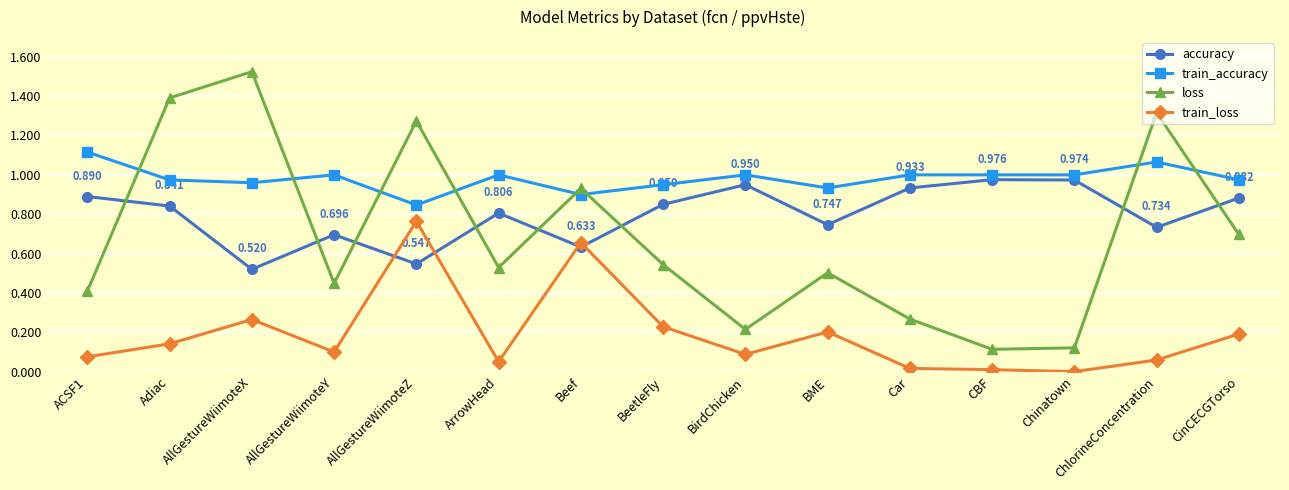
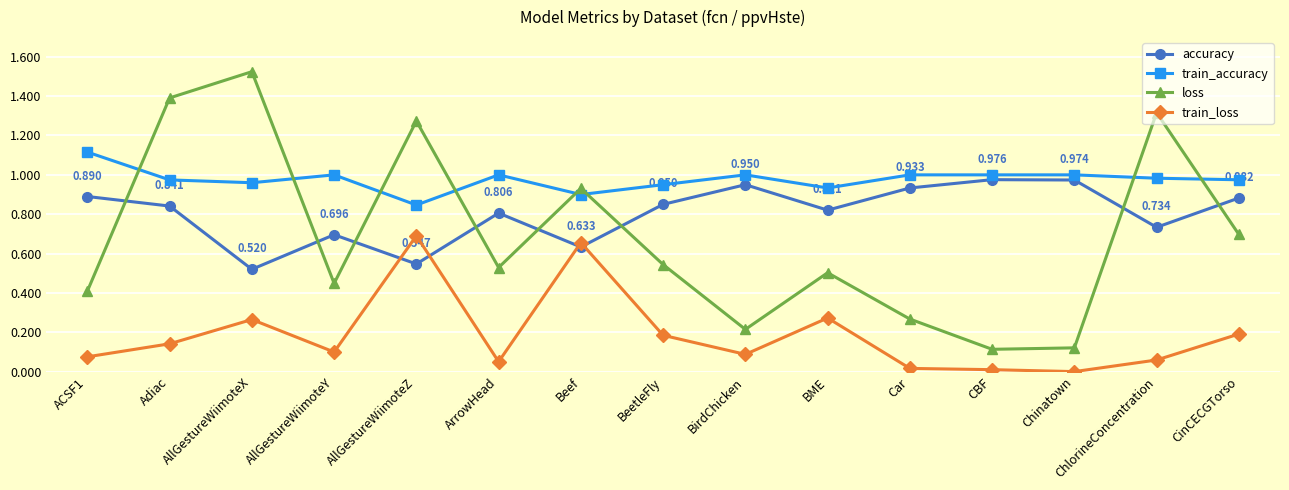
train_loss, AllGestureWiimoteZ: 0.76 -> 0.69
train_loss, BeetleFly: 0.23 -> 0.18
accuracy, BME: 0.747 -> 0.821
train_loss, BME: 0.20 -> 0.27
train_accuracy, ChlorineConcentration: 1.07 -> 0.98
